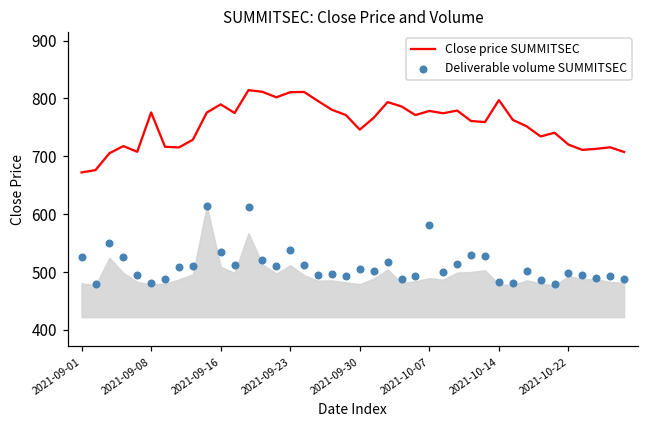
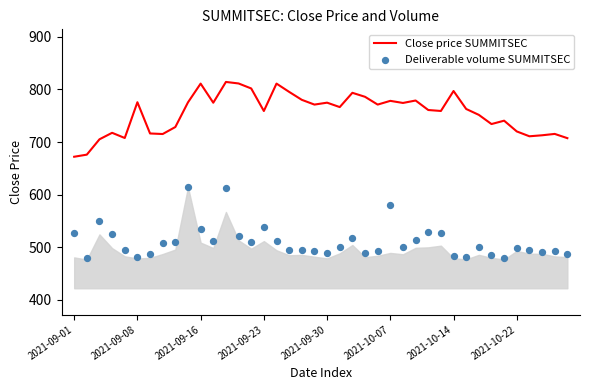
Close price SUMMITSEC, 2021-09-16: 790 -> 810
Close price SUMMITSEC, 2021-09-23: 810 -> 760
Close price SUMMITSEC, 2021-09-30: 750 -> 770
Deliverable volume SUMMITSEC, 2021-09-30: 500 -> 490
